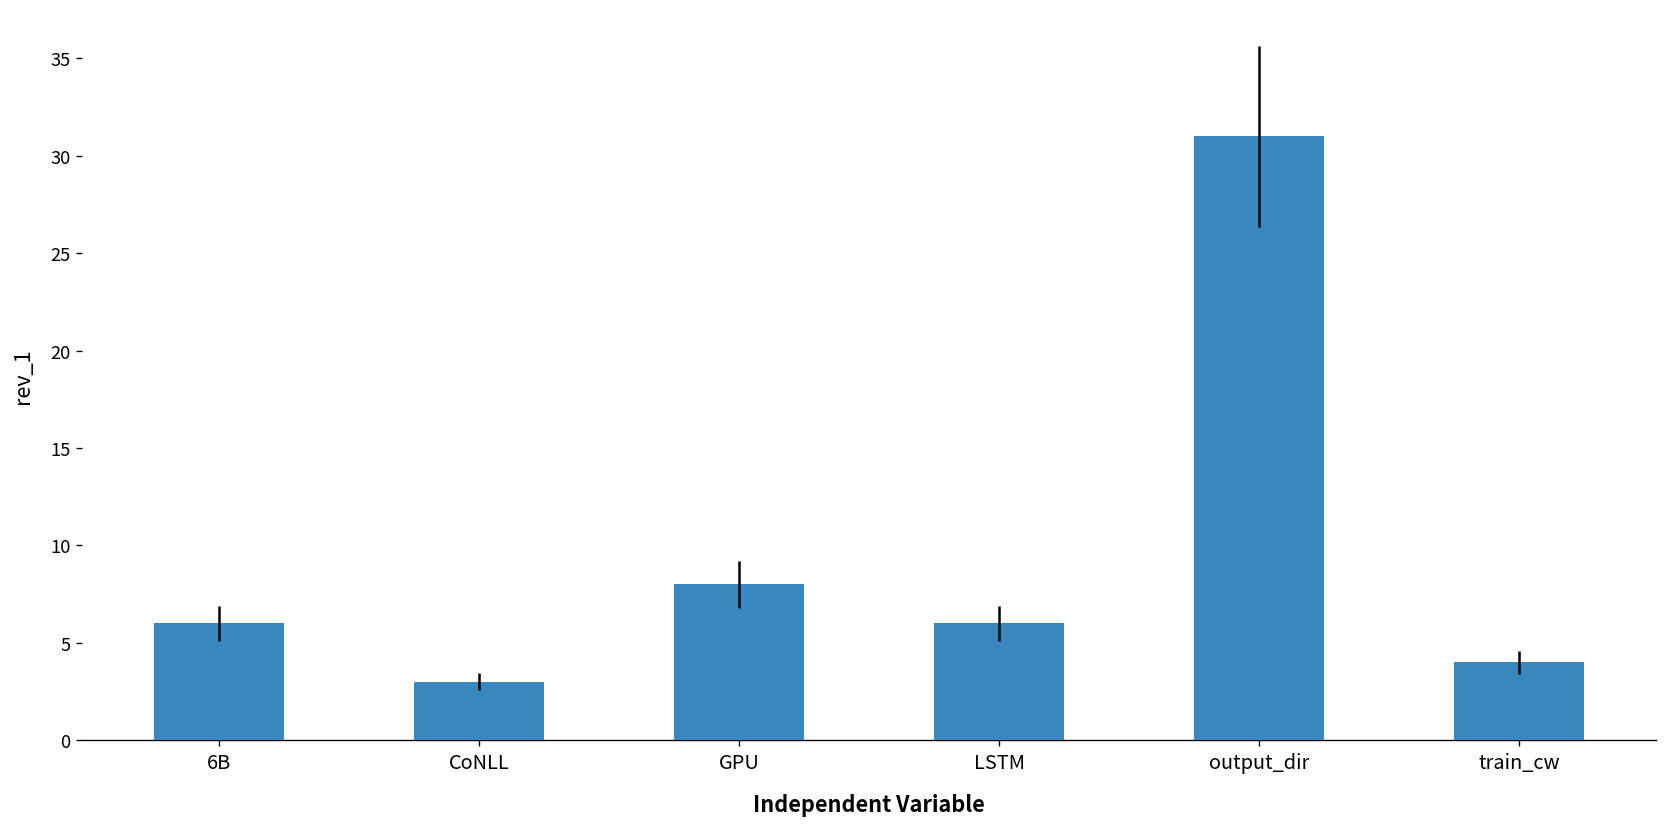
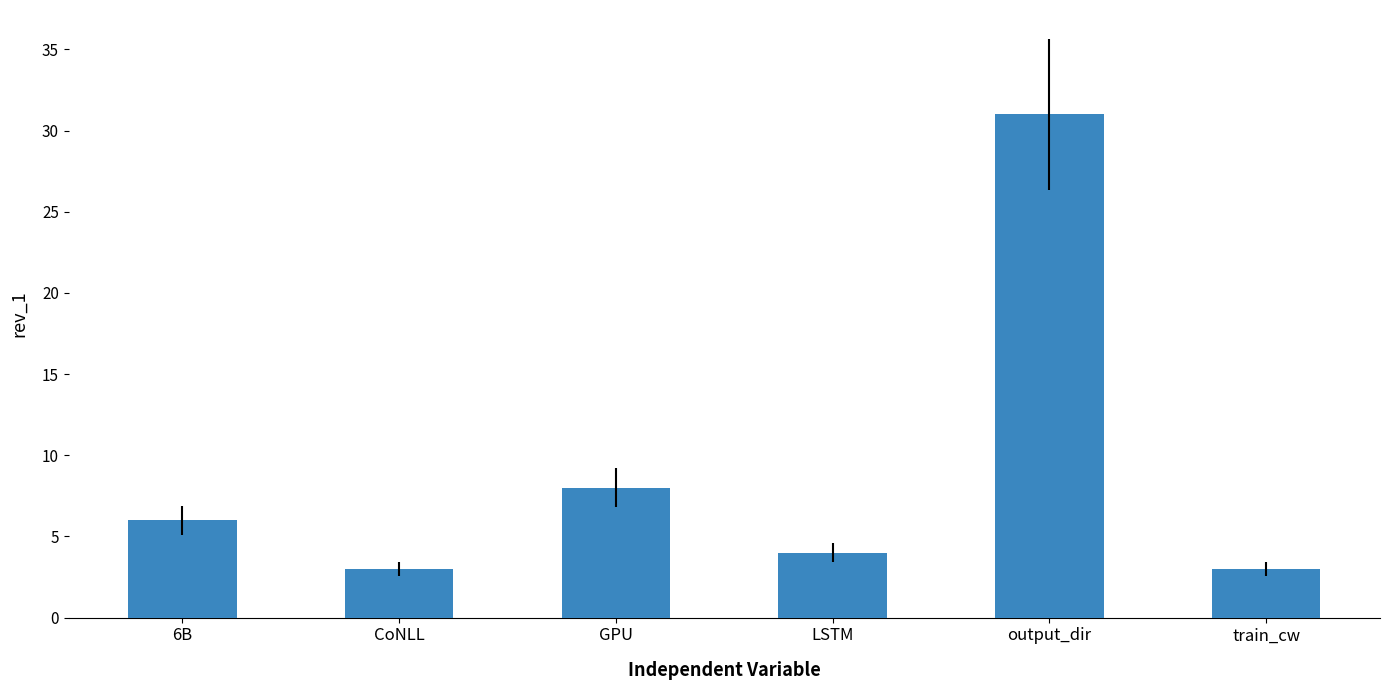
LSTM: 6 -> 4
train_cw: 4 -> 3
